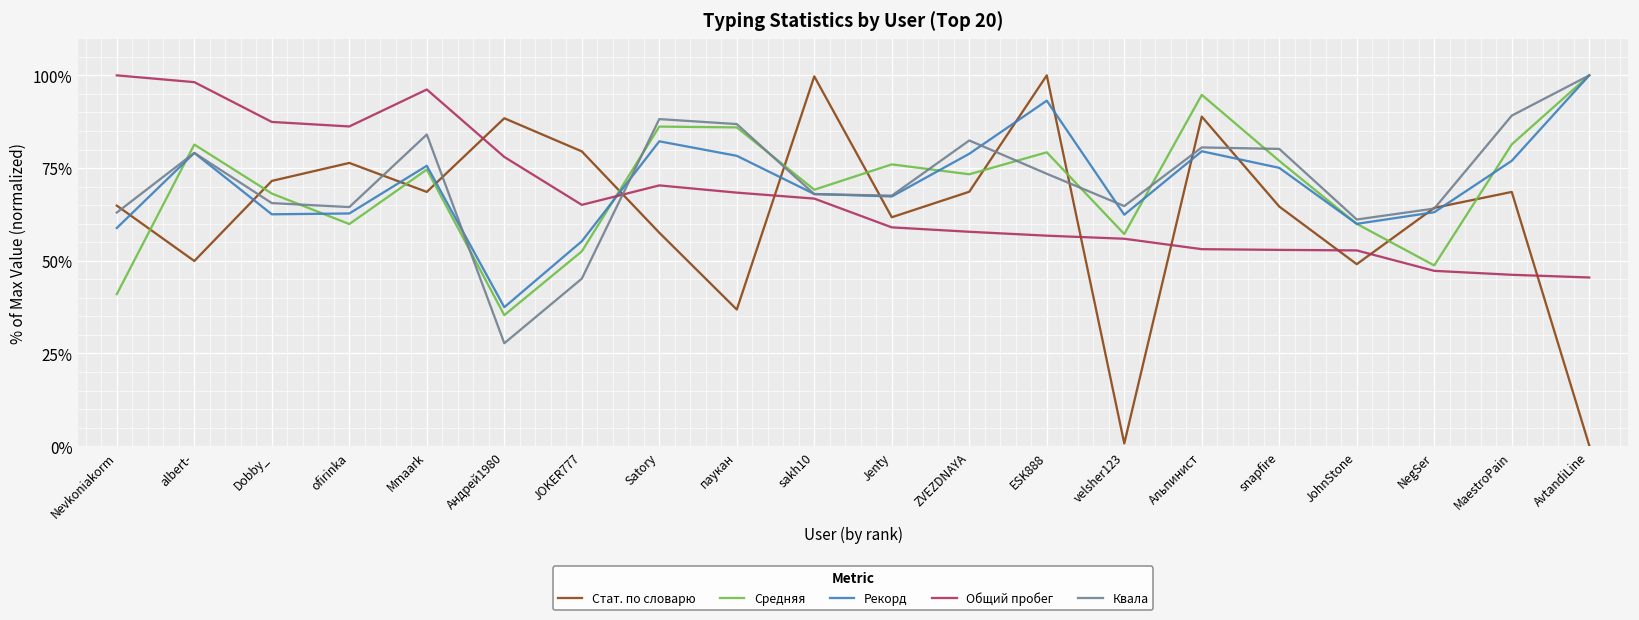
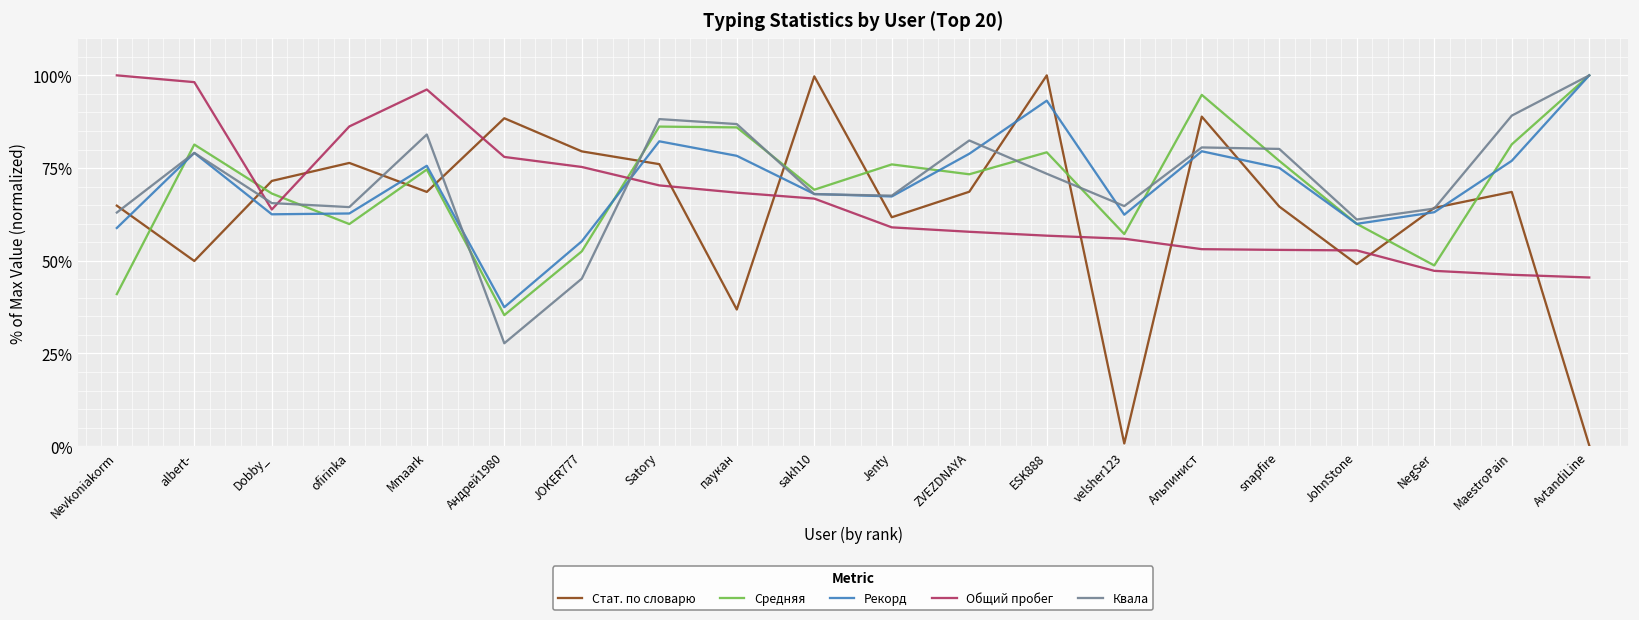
Общий пробег, Dobby_: 87% -> 64%
Общий пробег, JOKER777: 65% -> 75%
Стат. по словарю, Satory: 58% -> 76%
